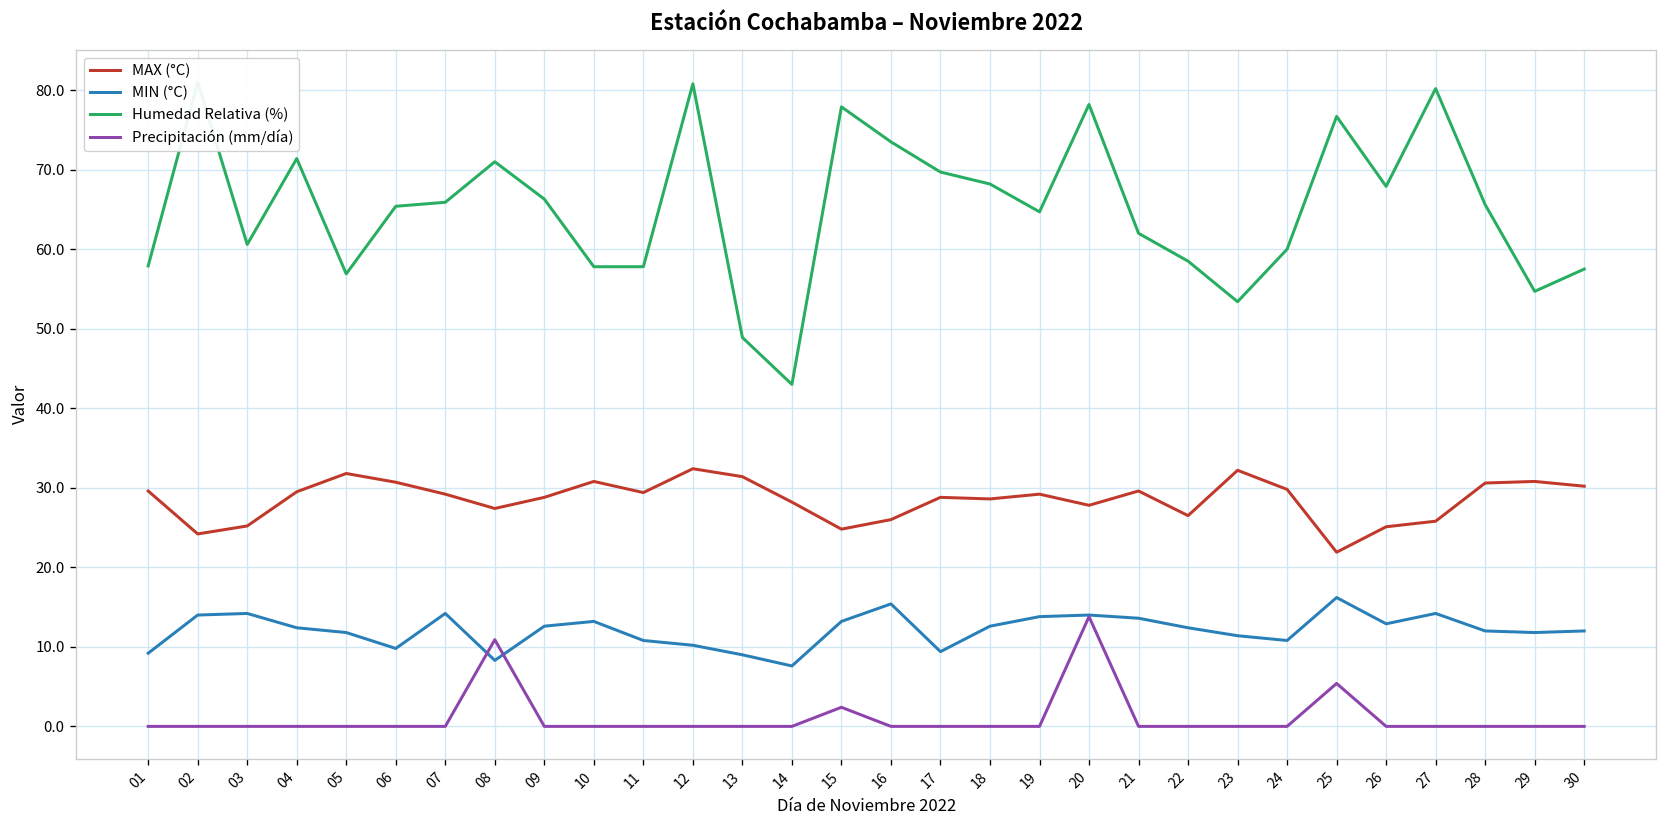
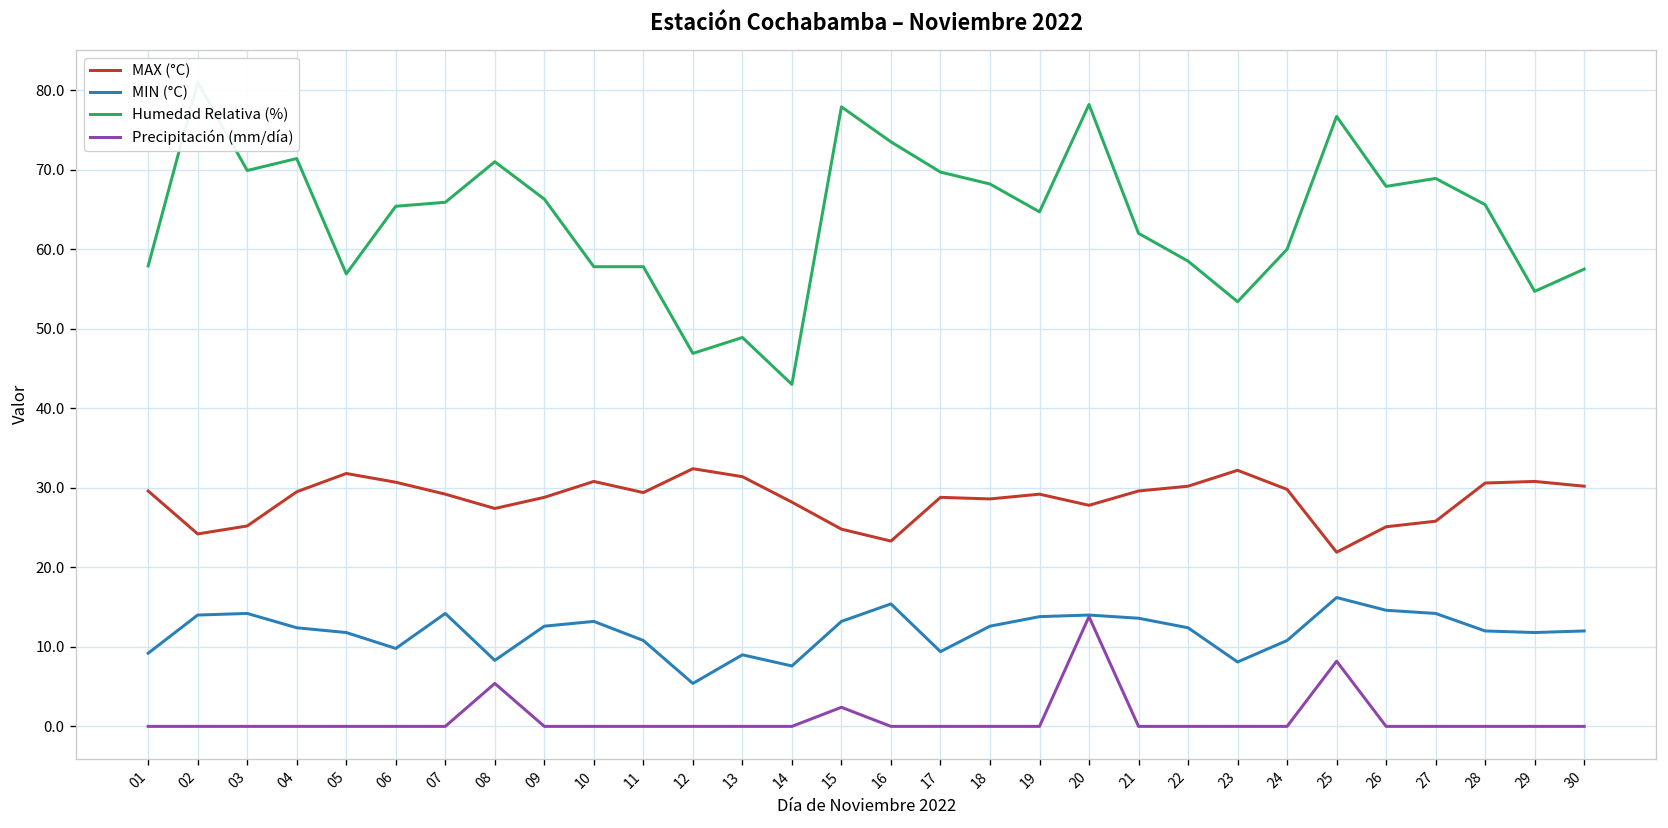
Humedad Relativa (%), 03: 61 -> 70
Precipitación (mm/día), 08: 11 -> 5
MIN (°C), 12: 10 -> 5
Humedad Relativa (%), 12: 81 -> 47
MAX (°C), 16: 26 -> 23
MAX (°C), 22: 27 -> 30
MIN (°C), 23: 11 -> 8
Precipitación (mm/día), 25: 5 -> 8
MIN (°C), 26: 13 -> 15
Humedad Relativa (%), 27: 80 -> 69
